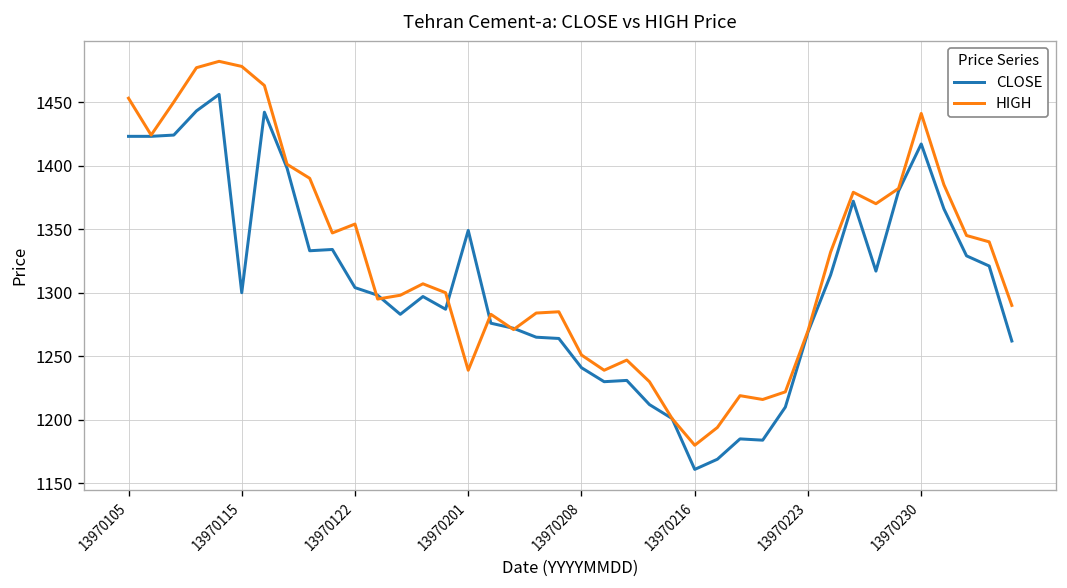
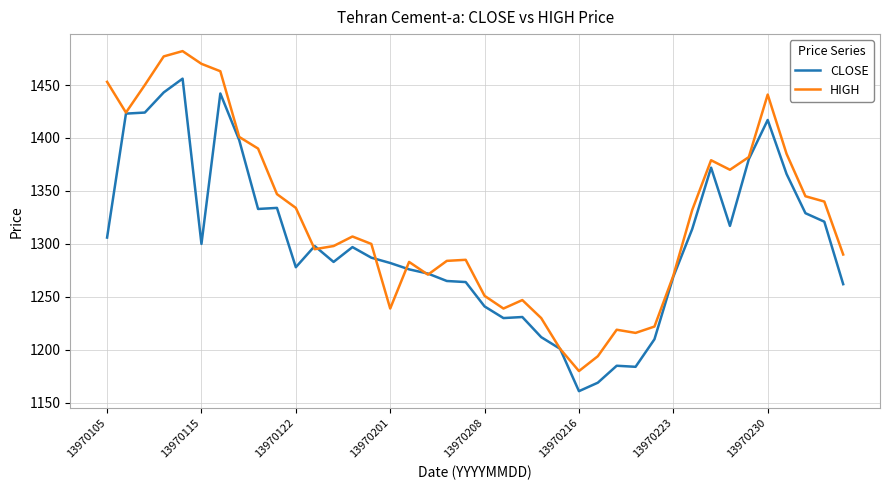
CLOSE, 13970105: 1423 -> 1306
HIGH, 13970115: 1478 -> 1470
CLOSE, 13970122: 1304 -> 1278
HIGH, 13970122: 1354 -> 1334
CLOSE, 13970201: 1349 -> 1282
